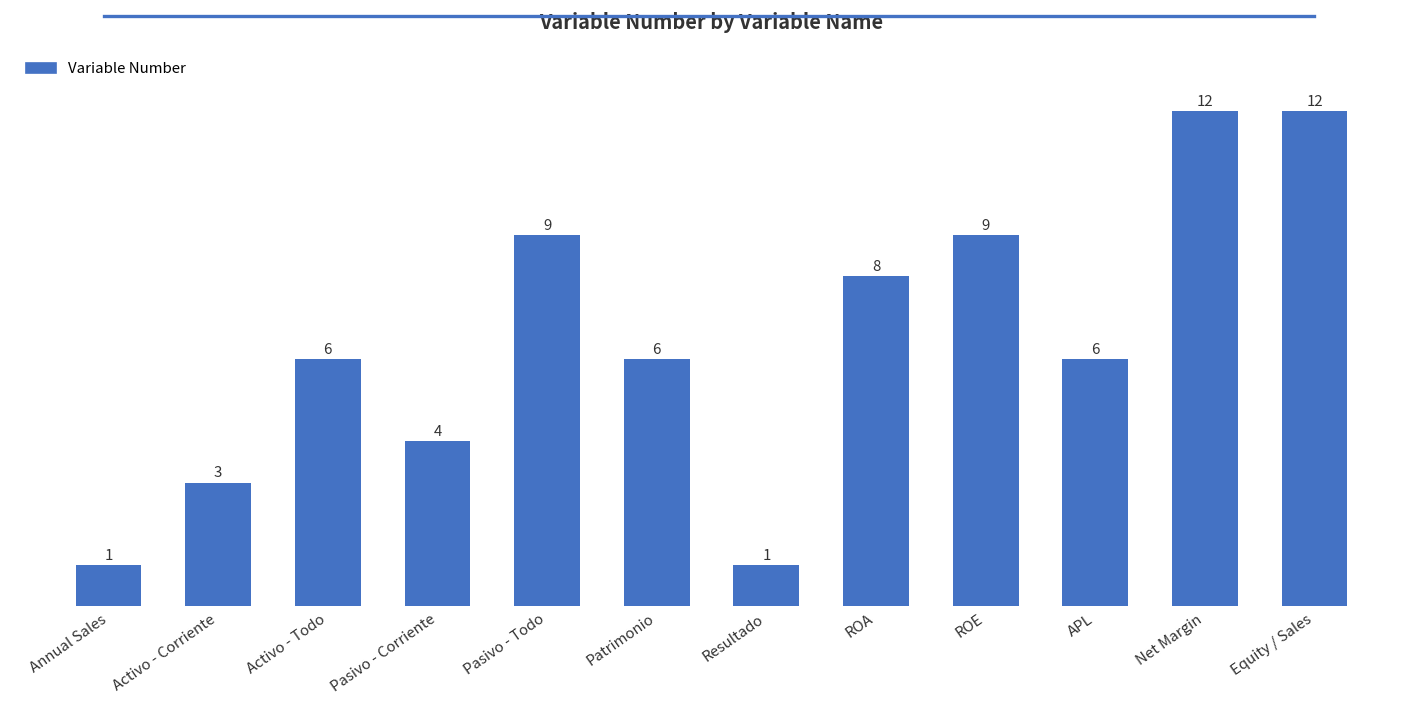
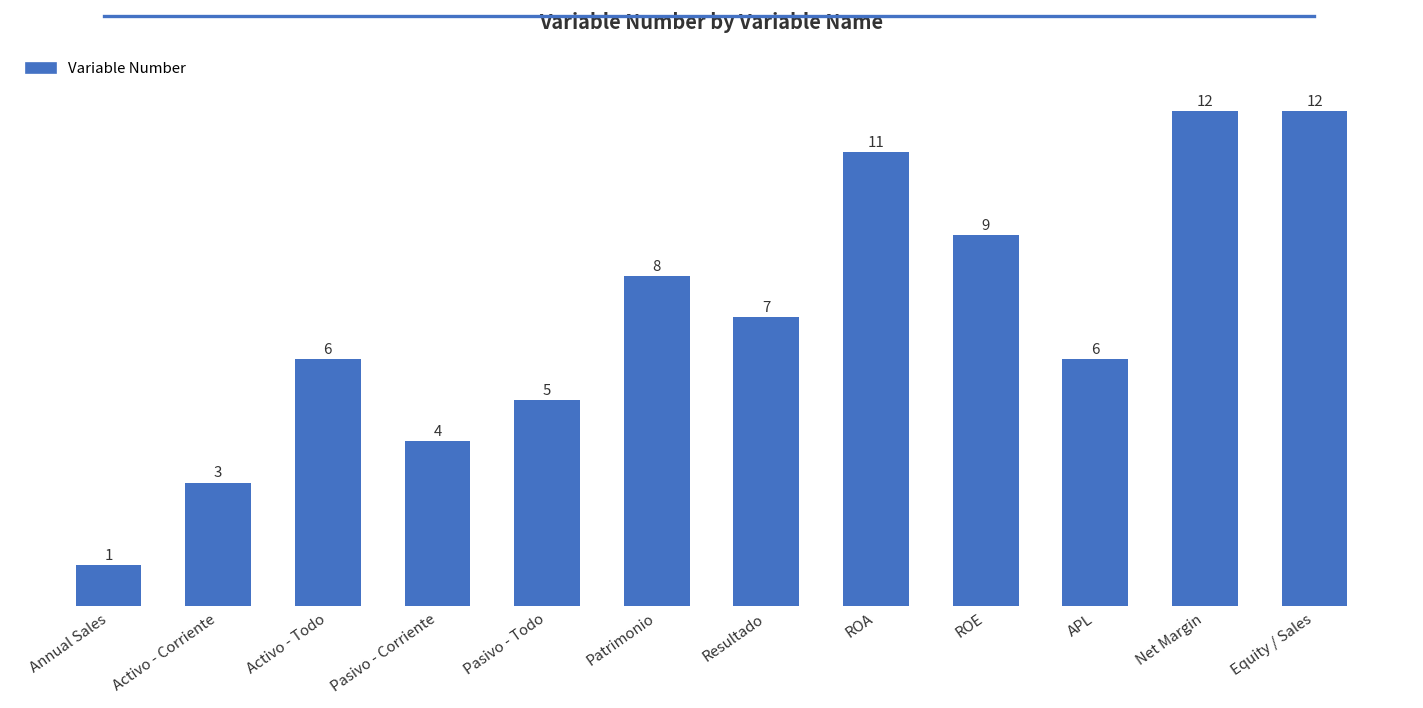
Pasivo - Todo: 9 -> 5
Patrimonio: 6 -> 8
Resultado: 1 -> 7
ROA: 8 -> 11
